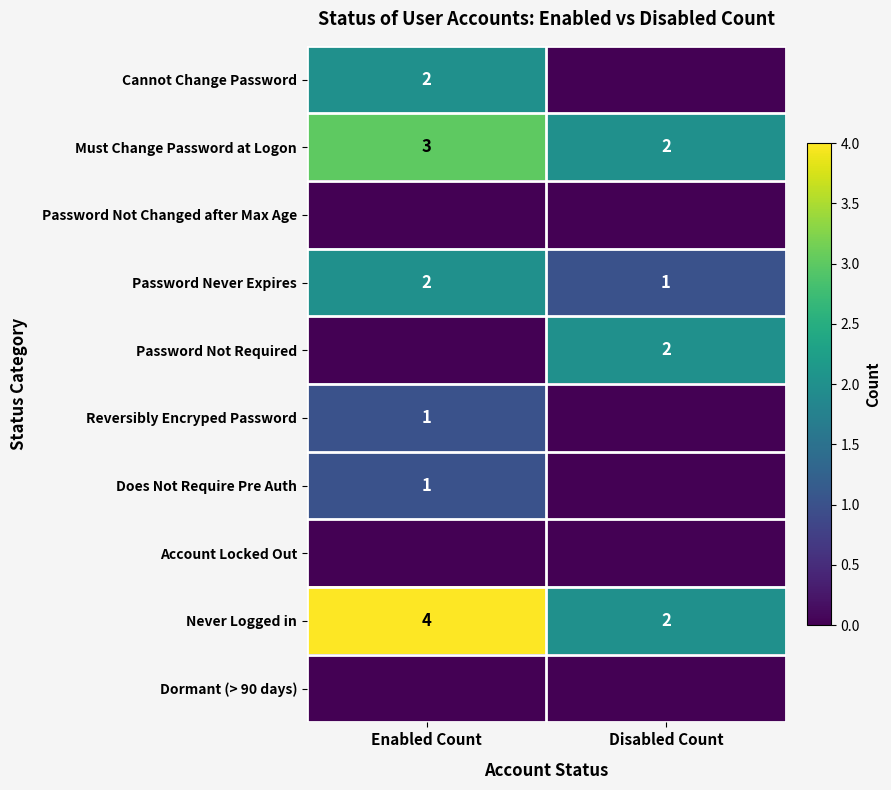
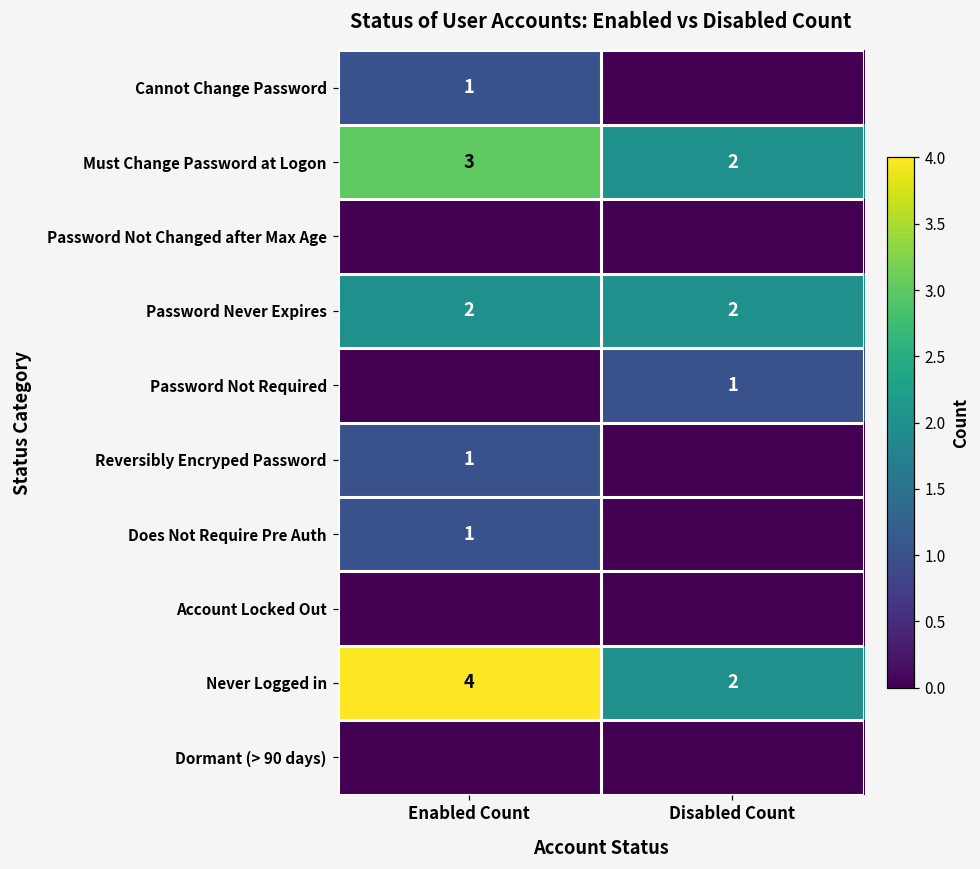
Cannot Change Password, Enabled Count: 2 -> 1
Password Never Expires, Disabled Count: 1 -> 2
Password Not Required, Disabled Count: 2 -> 1
